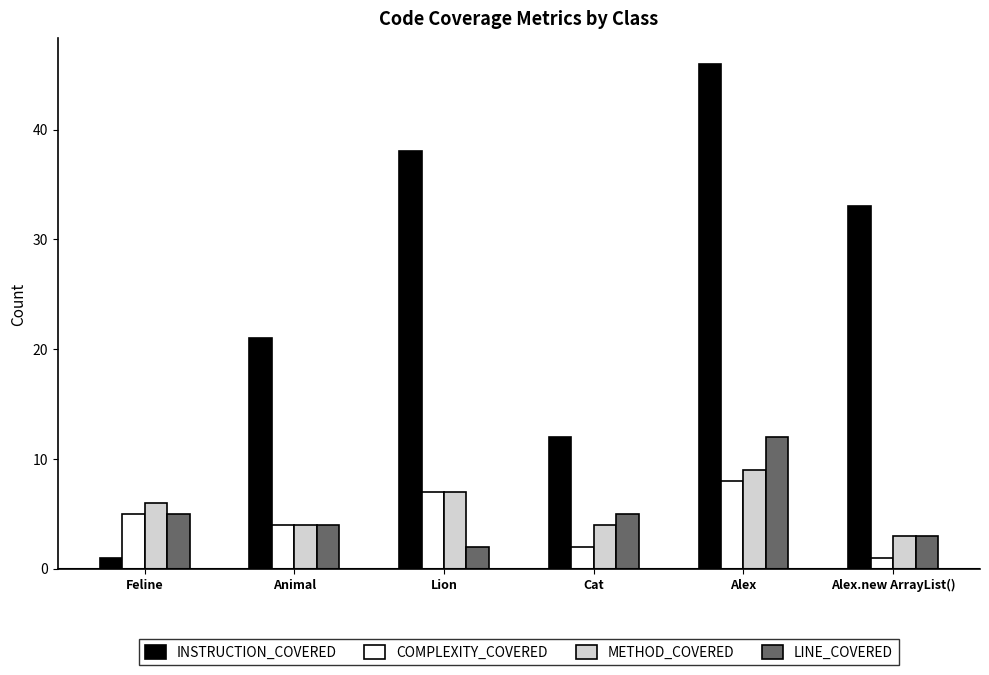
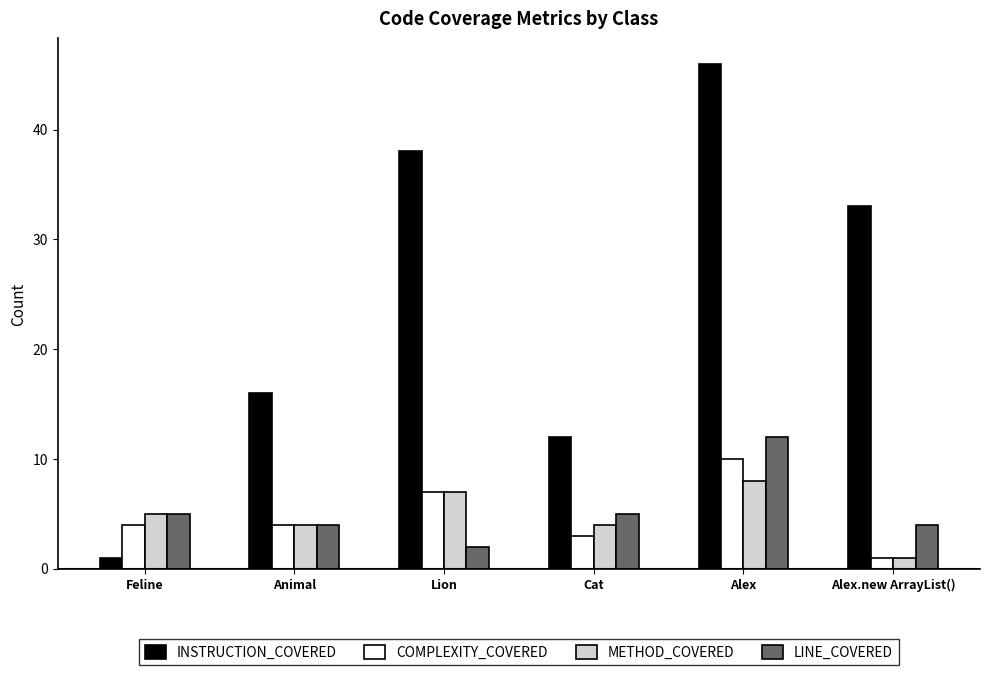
COMPLEXITY_COVERED, Feline: 5 -> 4
METHOD_COVERED, Feline: 6 -> 5
INSTRUCTION_COVERED, Animal: 21 -> 16
COMPLEXITY_COVERED, Cat: 2 -> 3
COMPLEXITY_COVERED, Alex: 8 -> 10
METHOD_COVERED, Alex: 9 -> 8
METHOD_COVERED, Alex.new ArrayList(): 3 -> 1
LINE_COVERED, Alex.new ArrayList(): 3 -> 4
